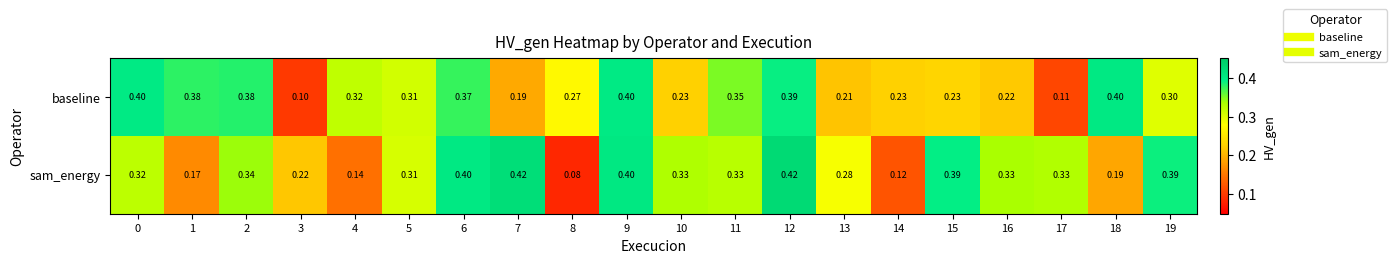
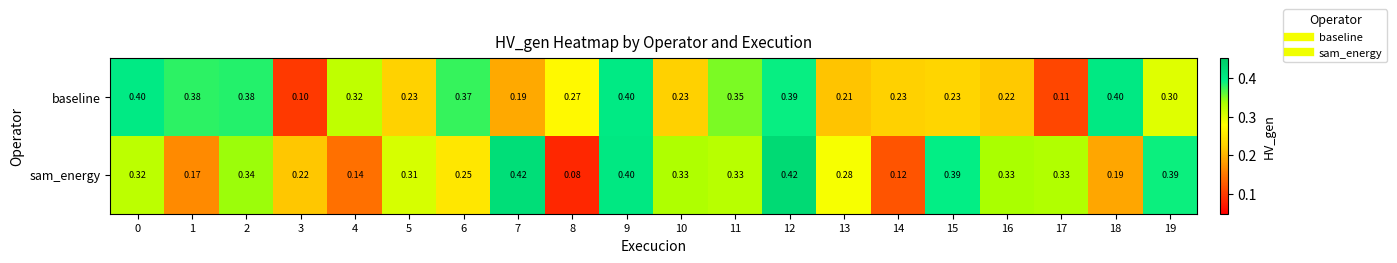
baseline, 5: 0.31 -> 0.23
sam_energy, 6: 0.40 -> 0.25
